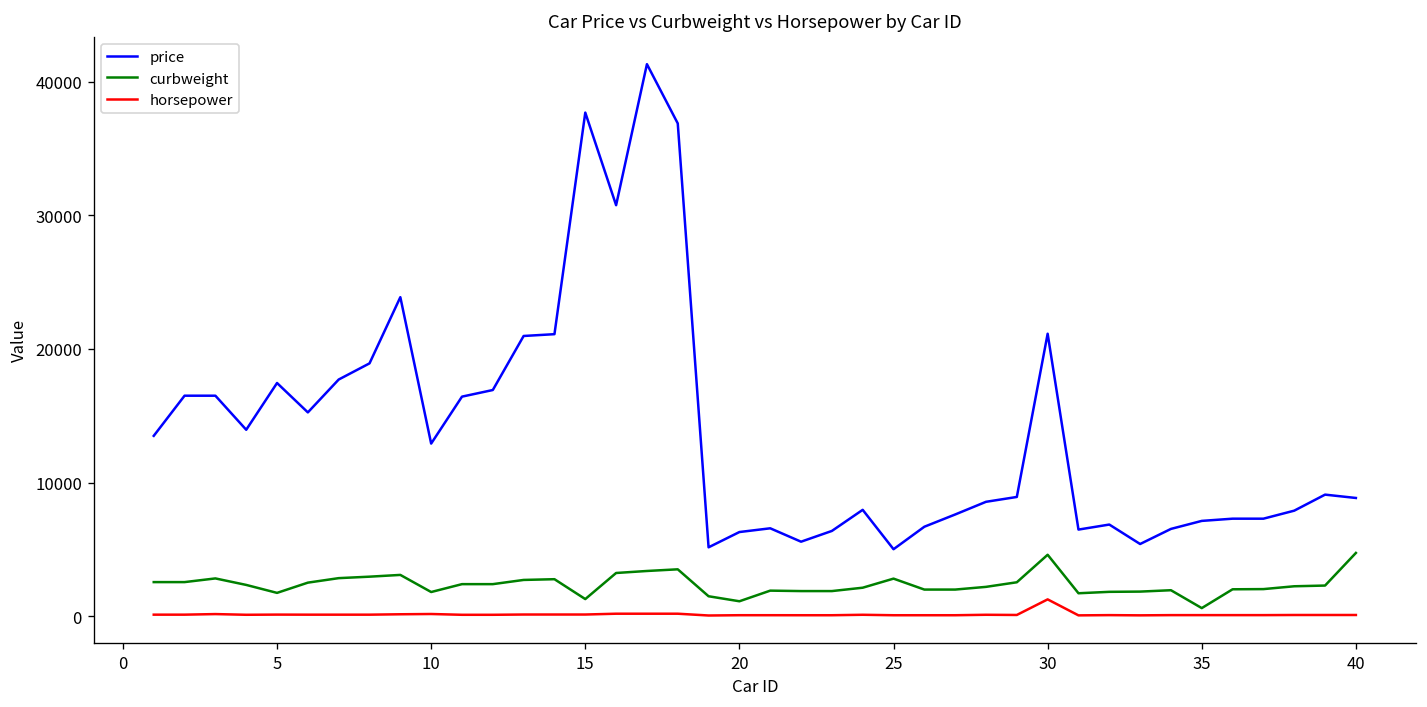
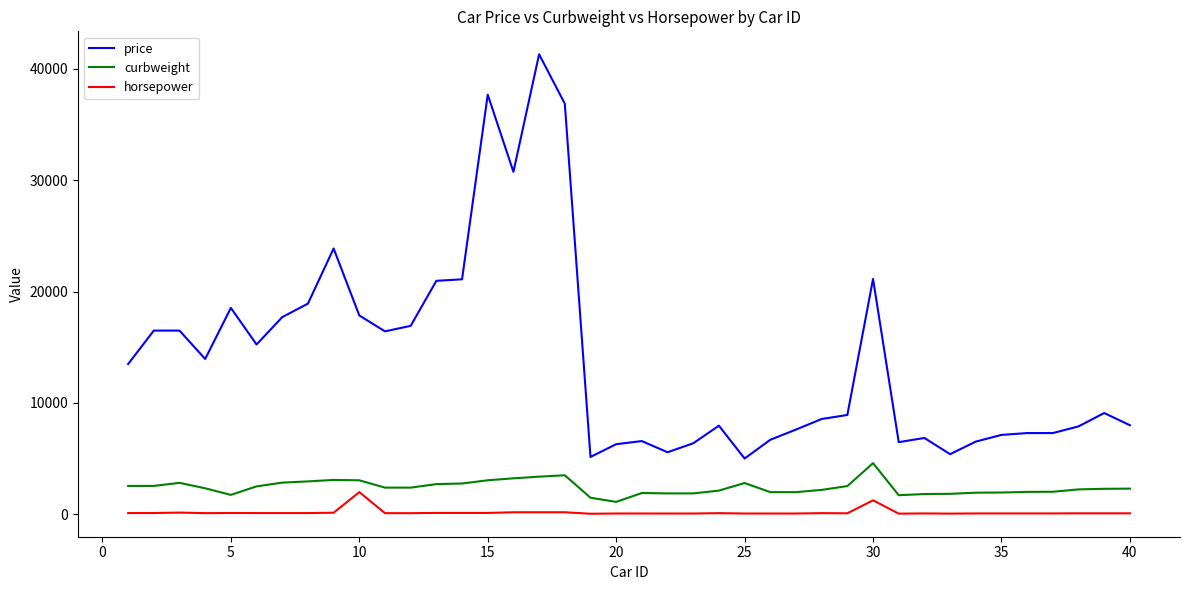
price, 5: 17500 -> 18500
price, 10: 12900 -> 17900
curbweight, 10: 1800 -> 3100
horsepower, 10: 200 -> 2000
curbweight, 15: 1300 -> 3100
curbweight, 35: 600 -> 2000
price, 40: 8800 -> 8000
curbweight, 40: 4700 -> 2300
